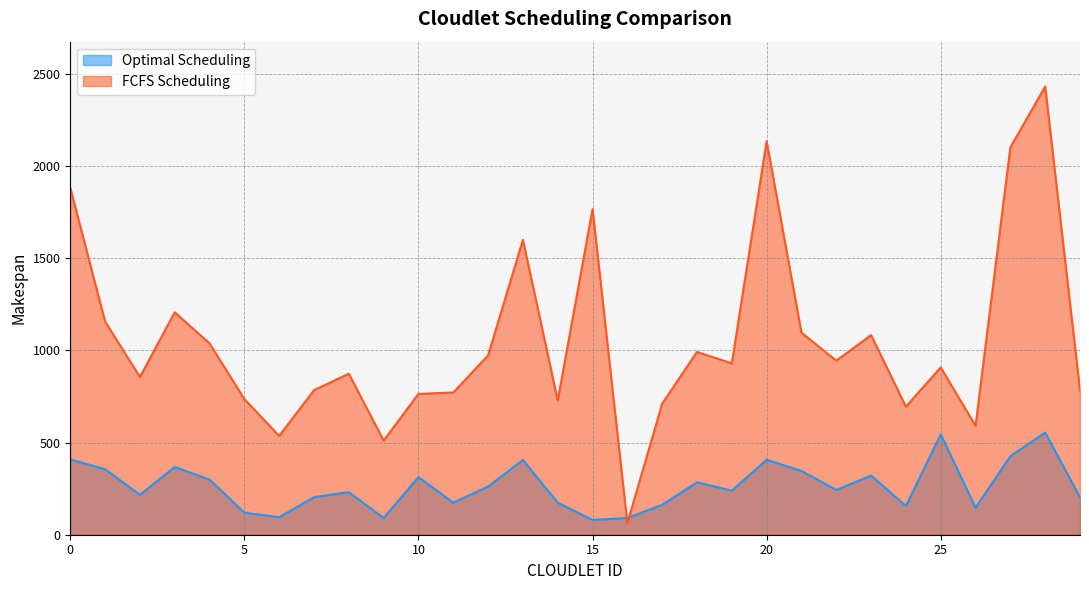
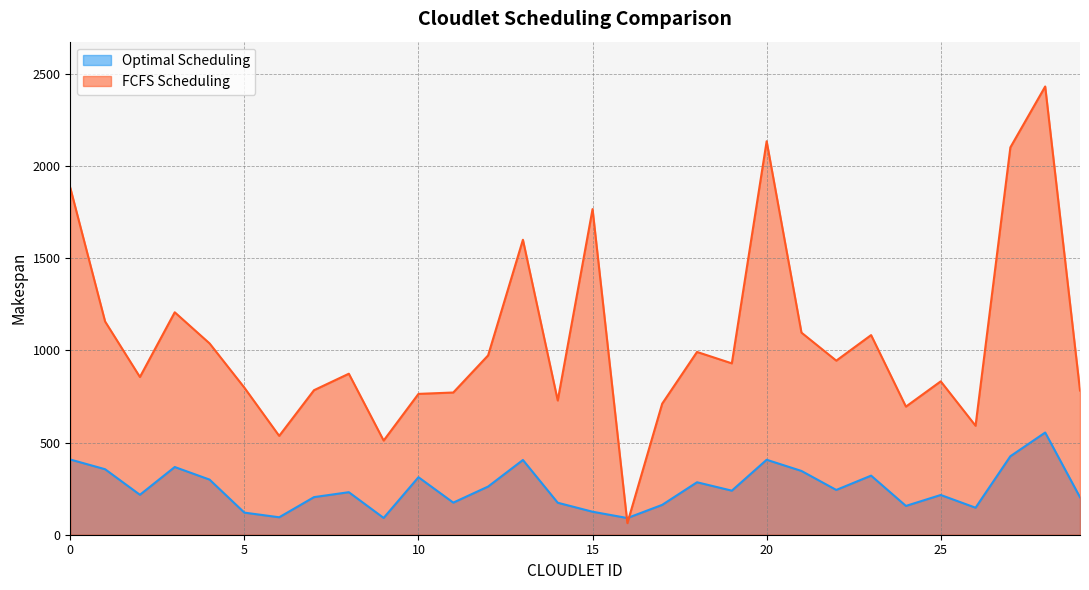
FCFS Scheduling, 5: 740 -> 800
Optimal Scheduling, 15: 80 -> 120
Optimal Scheduling, 25: 540 -> 220
FCFS Scheduling, 25: 910 -> 830
